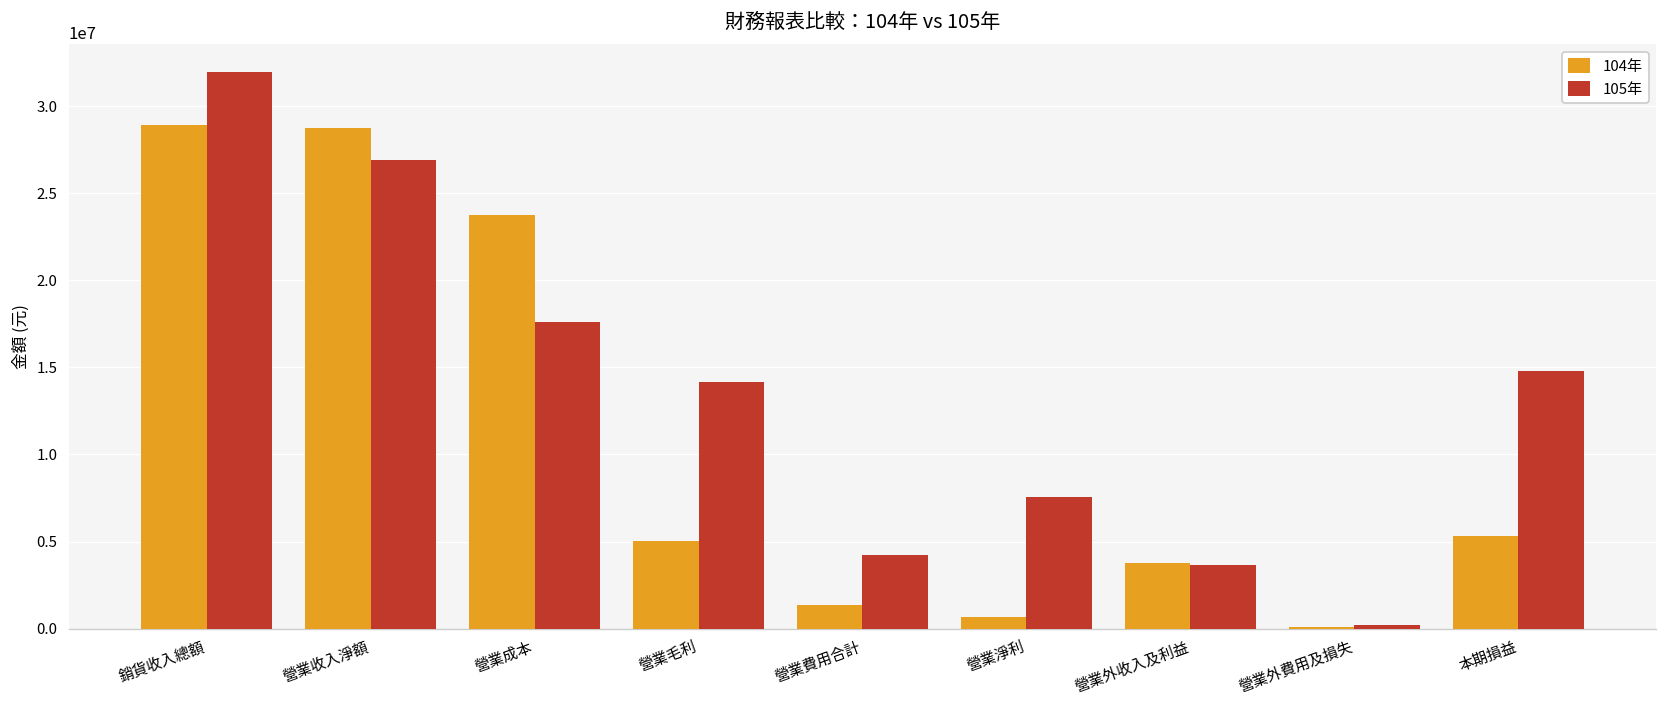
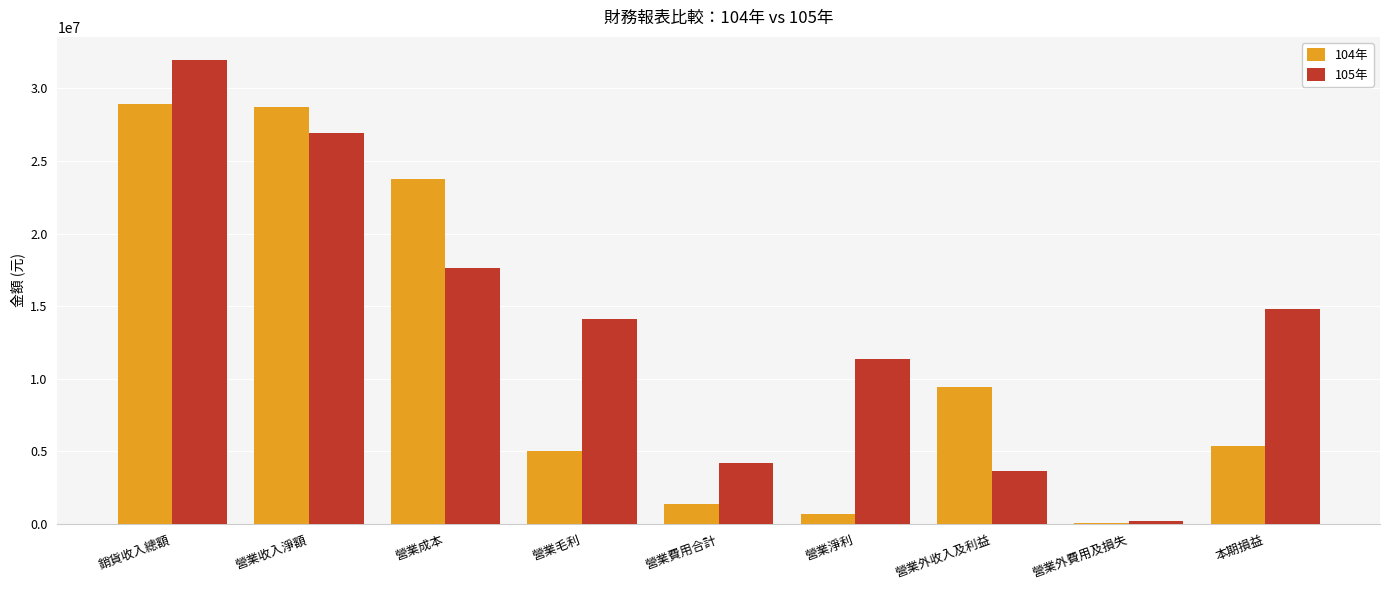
105年, 營業淨利: 7500000 -> 11300000
104年, 營業外收入及利益: 3700000 -> 9400000
